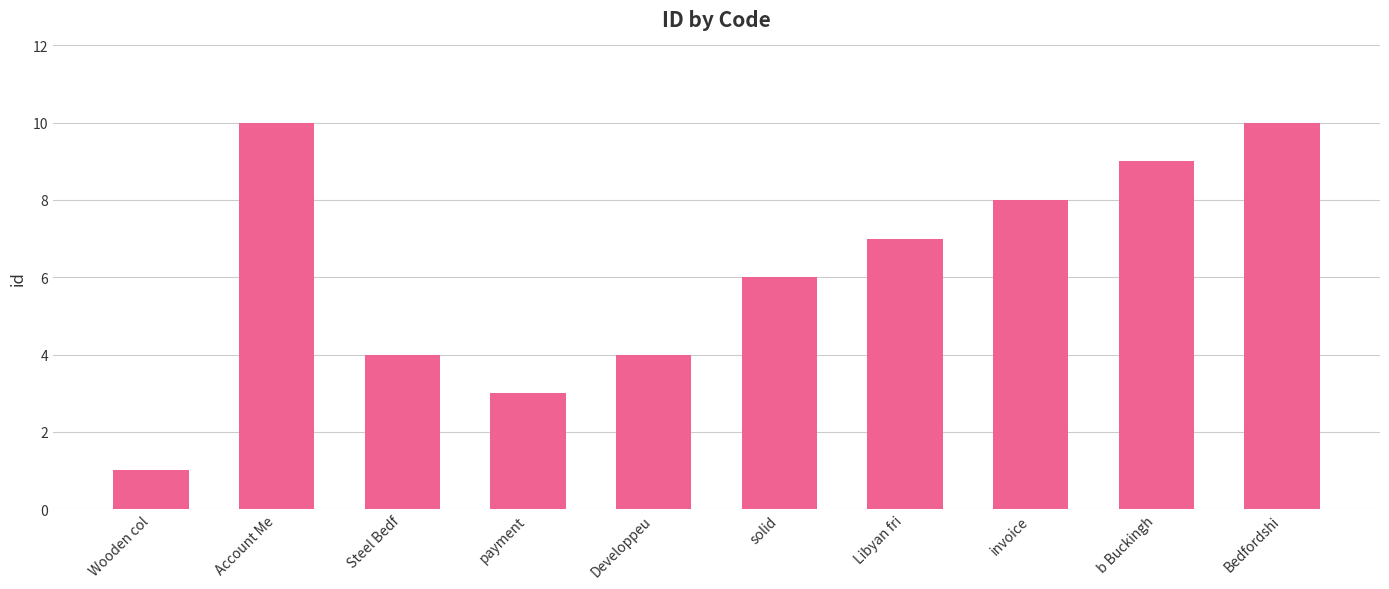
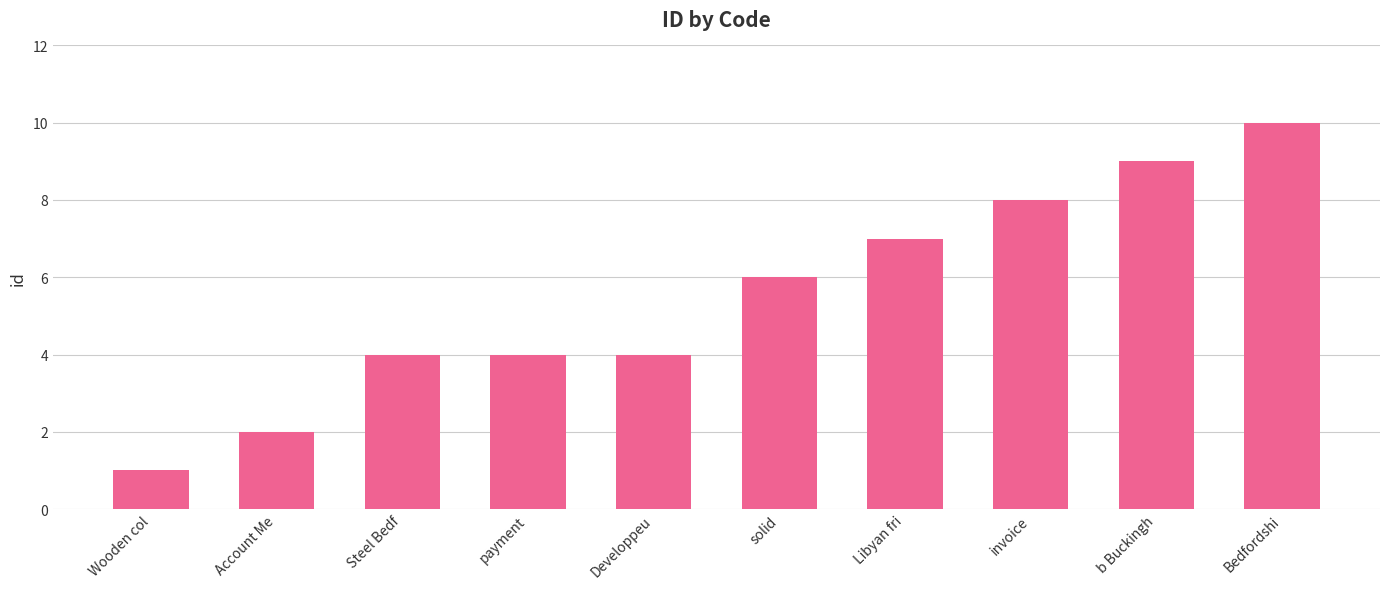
Account Me: 10 -> 2
payment: 3 -> 4
